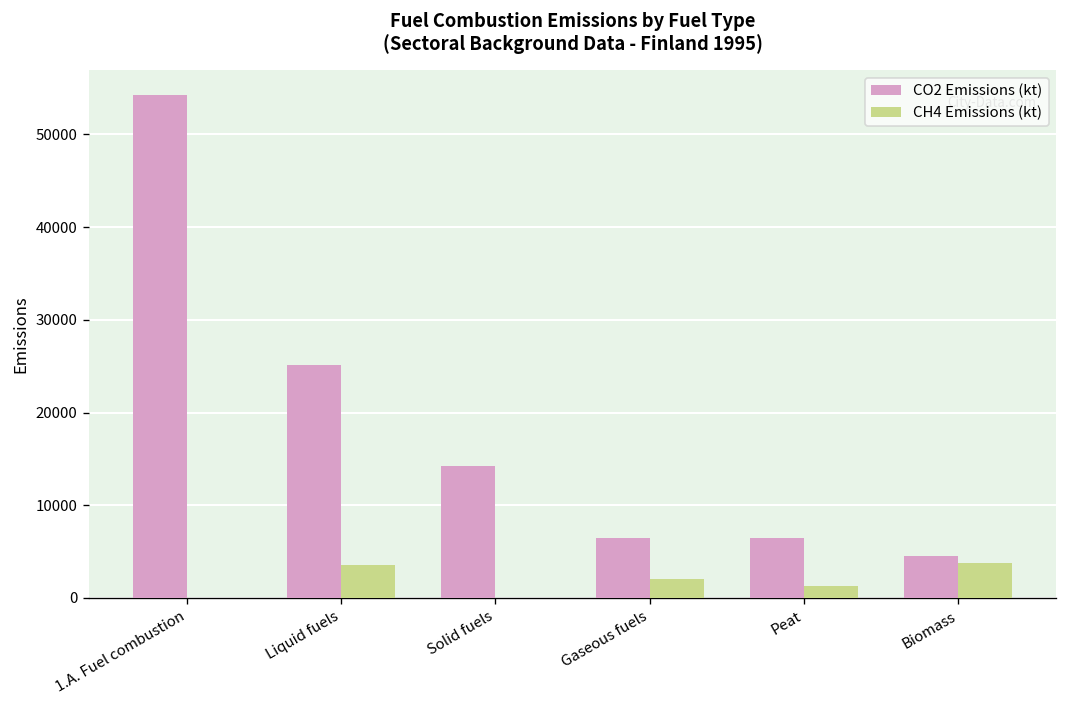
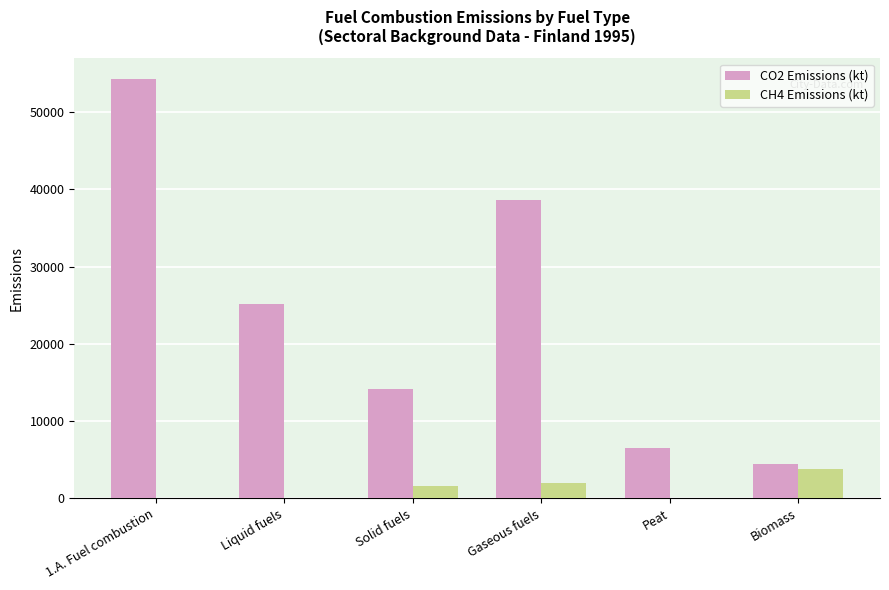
CH4 Emissions (kt), Liquid fuels: 4000 -> 0
CH4 Emissions (kt), Solid fuels: 0 -> 2000
CO2 Emissions (kt), Gaseous fuels: 6000 -> 39000
CH4 Emissions (kt), Peat: 1000 -> 0
